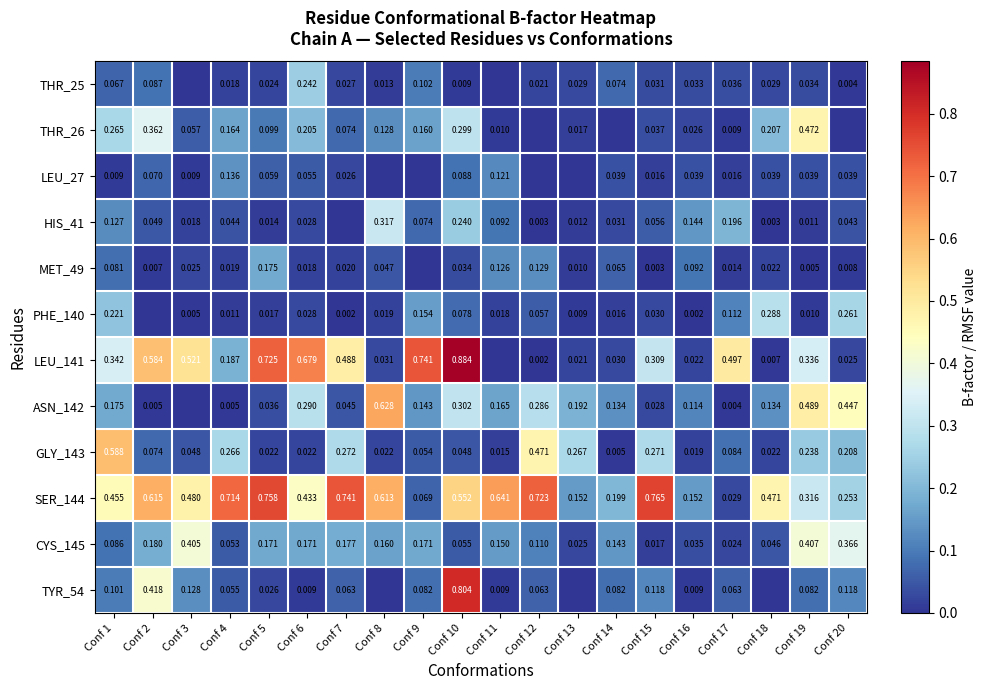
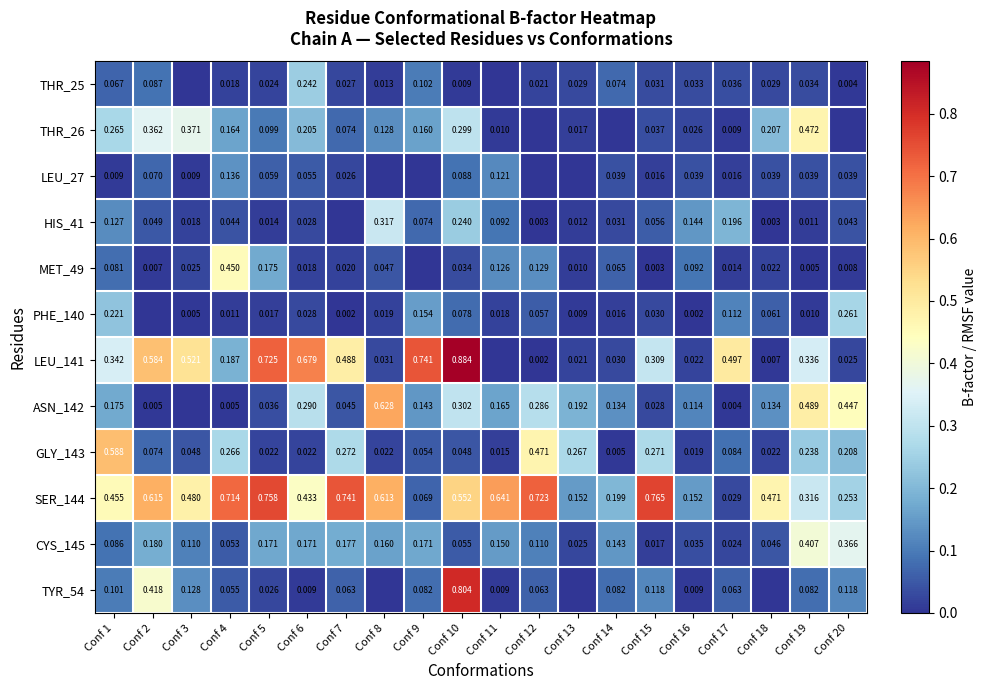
THR_26, Conf 3: 0.057 -> 0.371
MET_49, Conf 4: 0.019 -> 0.450
PHE_140, Conf 18: 0.288 -> 0.061
CYS_145, Conf 3: 0.405 -> 0.110
